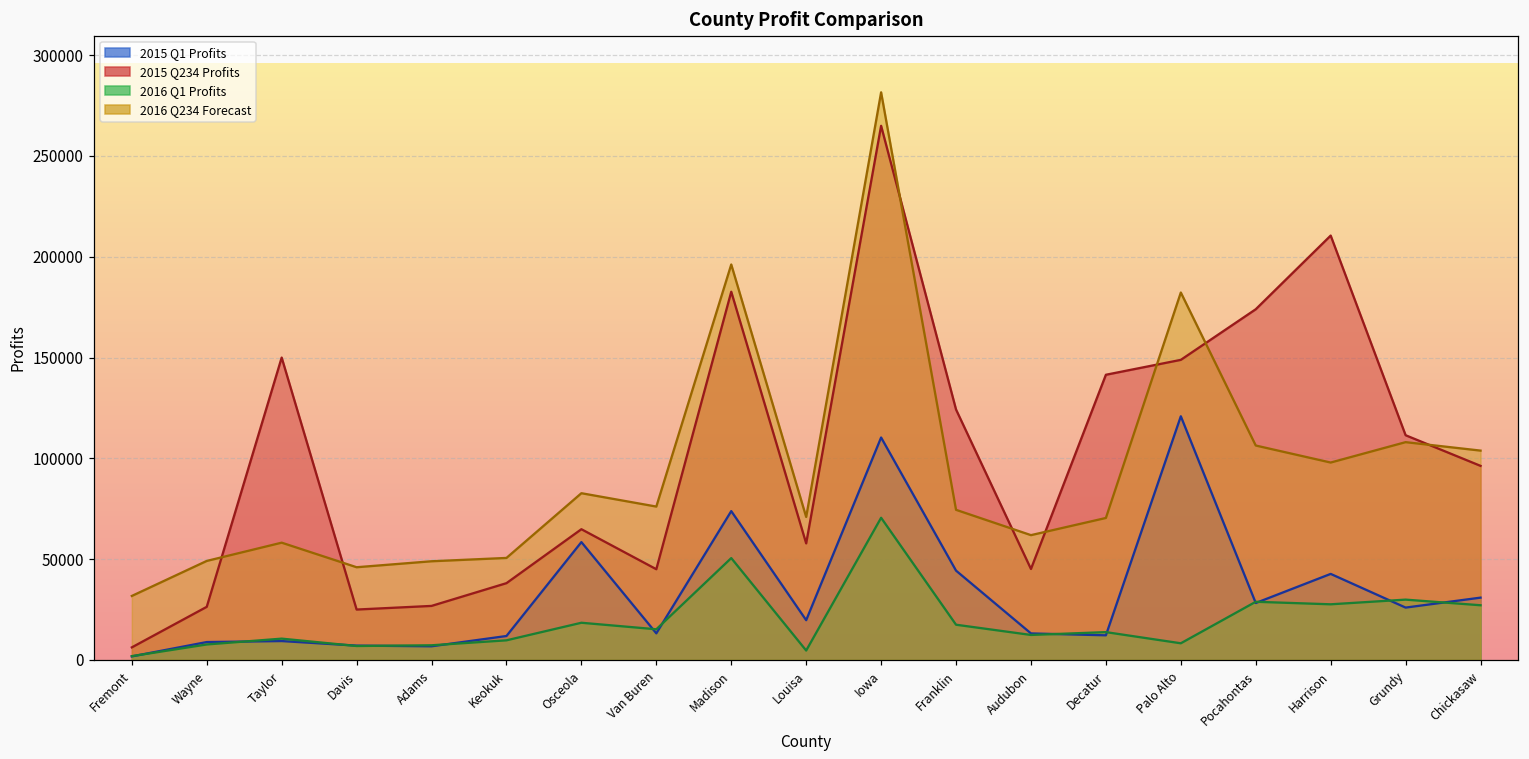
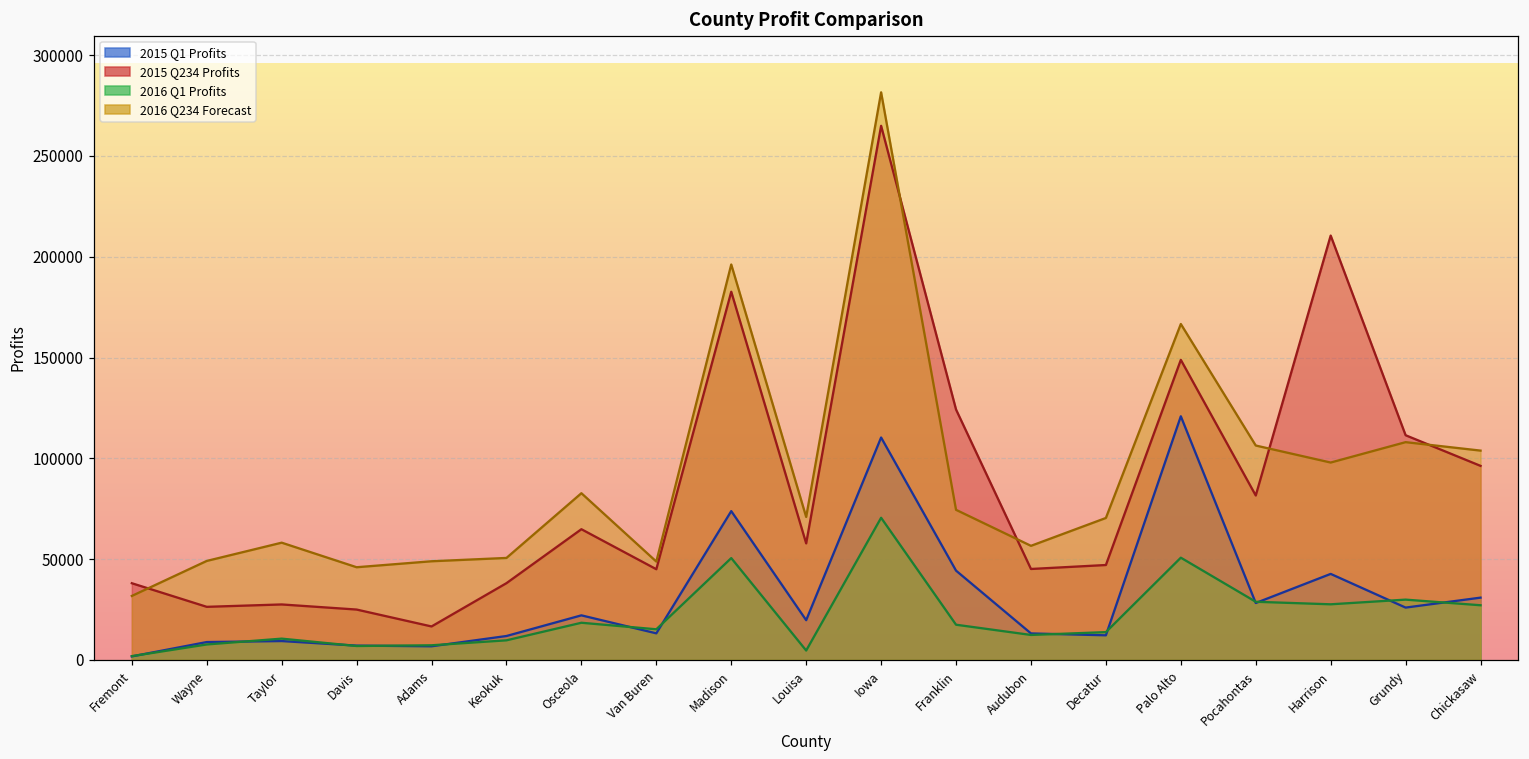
2015 Q234 Profits, Fremont: 6000 -> 38000
2015 Q234 Profits, Taylor: 150000 -> 28000
2015 Q234 Profits, Adams: 27000 -> 17000
2015 Q1 Profits, Osceola: 58000 -> 22000
2016 Q234 Forecast, Van Buren: 76000 -> 49000
2016 Q234 Forecast, Audubon: 62000 -> 57000
2015 Q234 Profits, Decatur: 141000 -> 47000
2016 Q1 Profits, Palo Alto: 8000 -> 51000
2016 Q234 Forecast, Palo Alto: 182000 -> 167000
2015 Q234 Profits, Pocahontas: 174000 -> 82000
